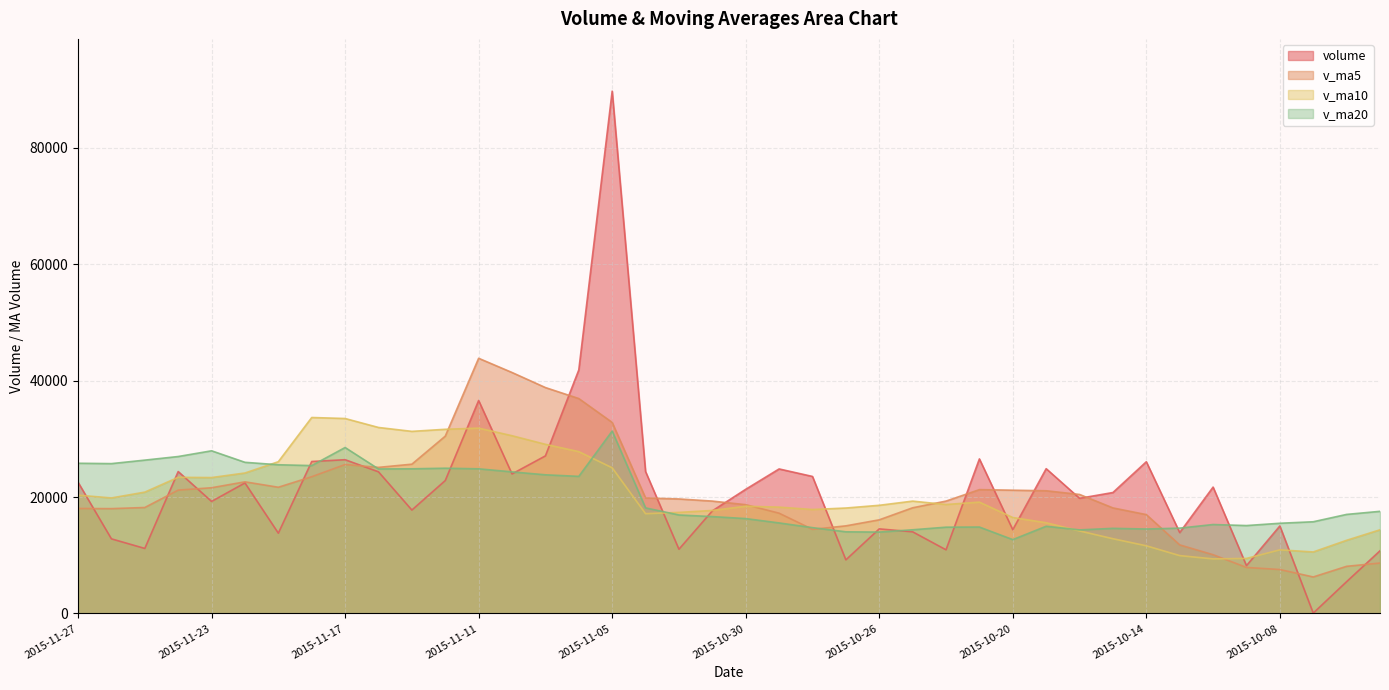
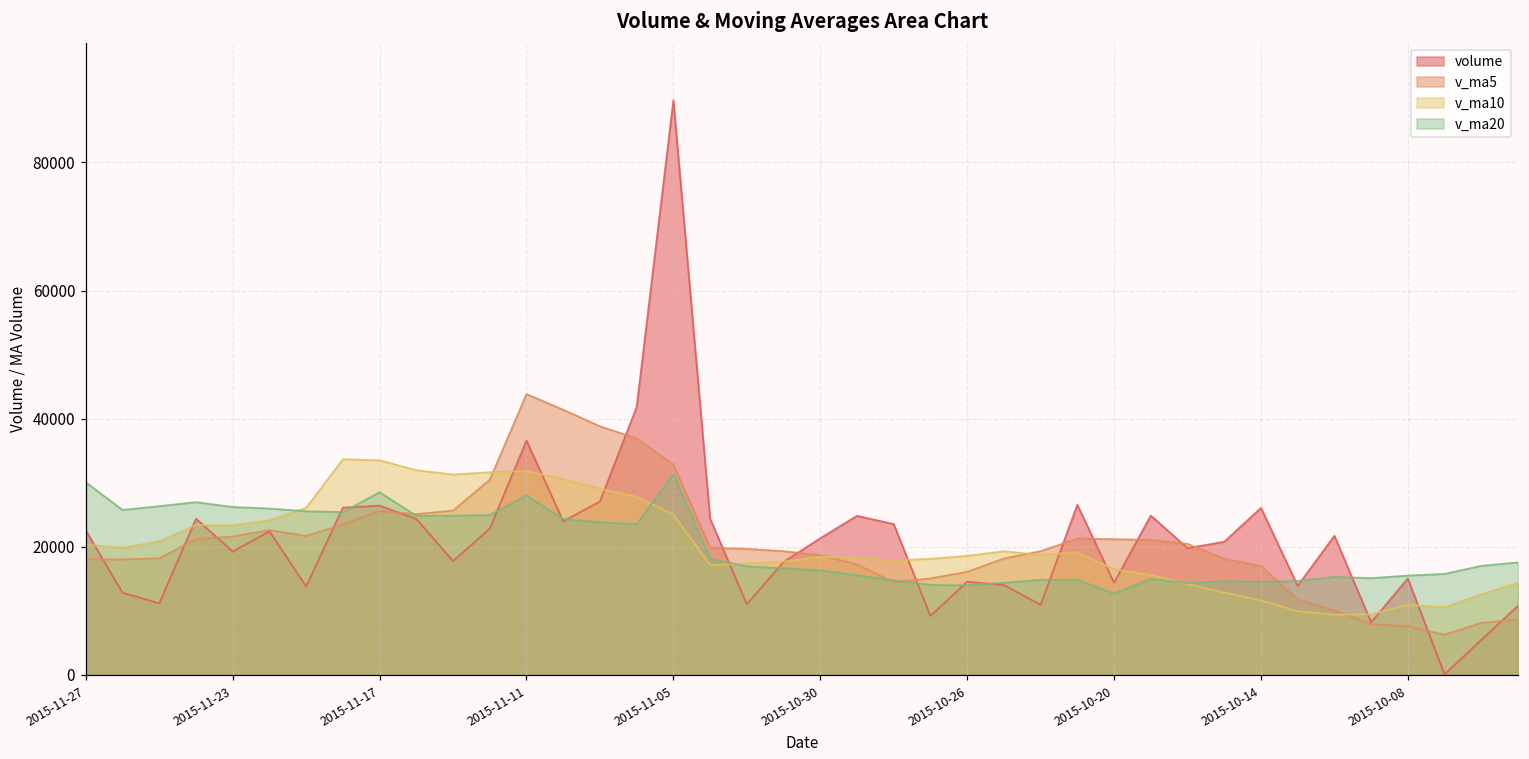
v_ma20, 2015-11-27: 26000 -> 30000
v_ma20, 2015-11-23: 28000 -> 26000
v_ma20, 2015-11-11: 25000 -> 28000
